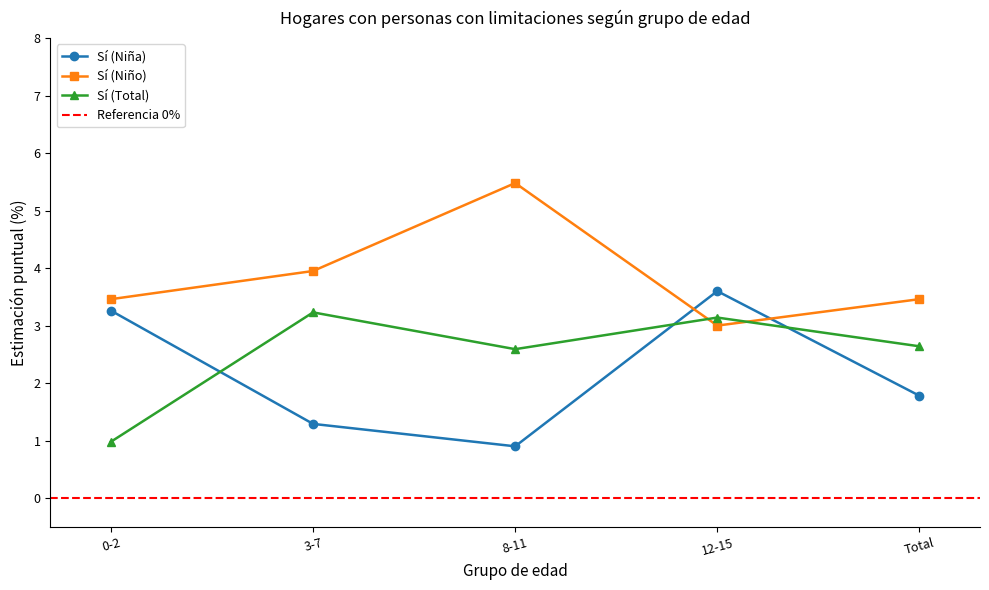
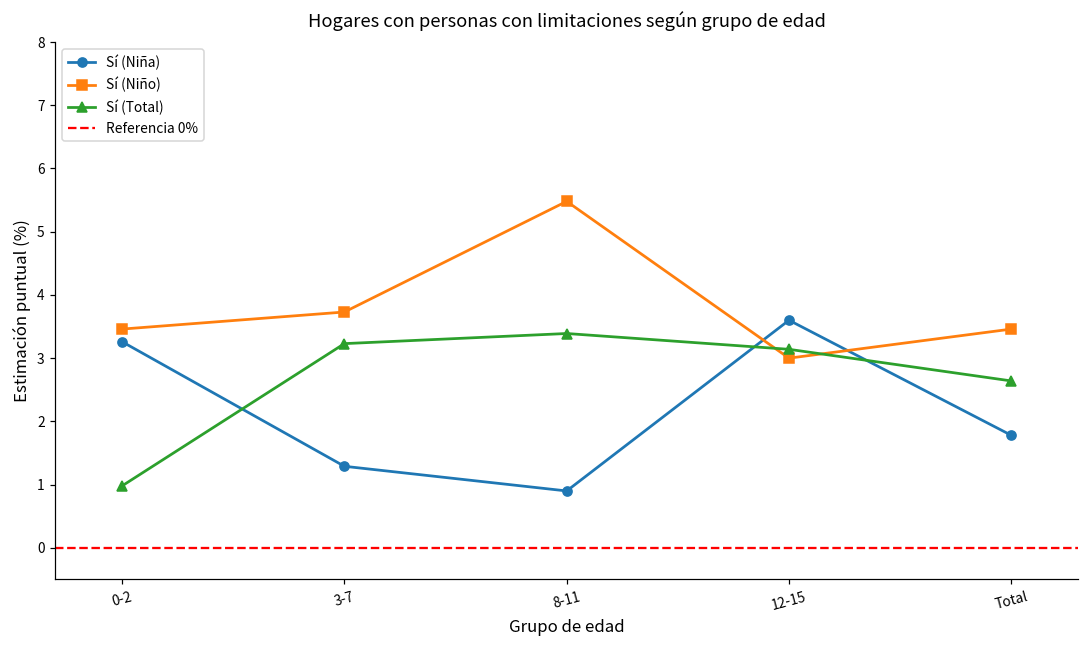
Sí (Niño), 3-7: 4.0 -> 3.7
Sí (Total), 8-11: 2.6 -> 3.4
